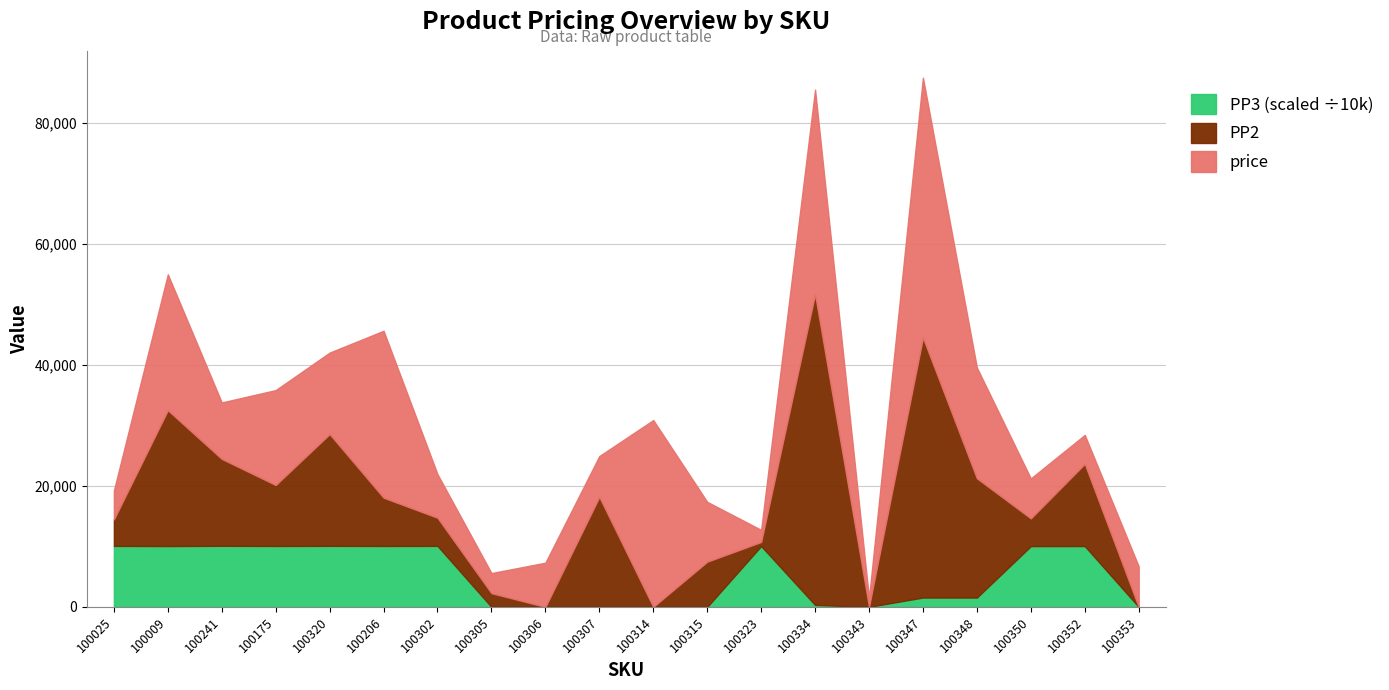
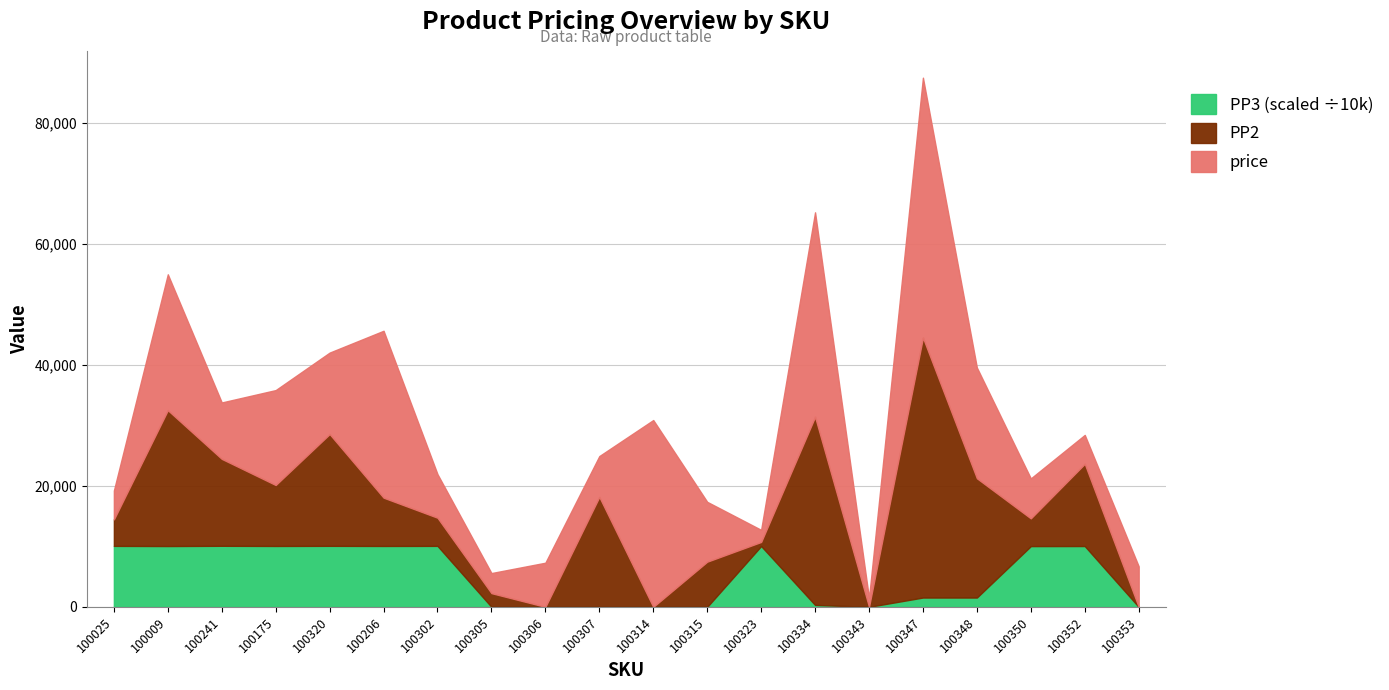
PP2, 100334: 51,000 -> 31,000
